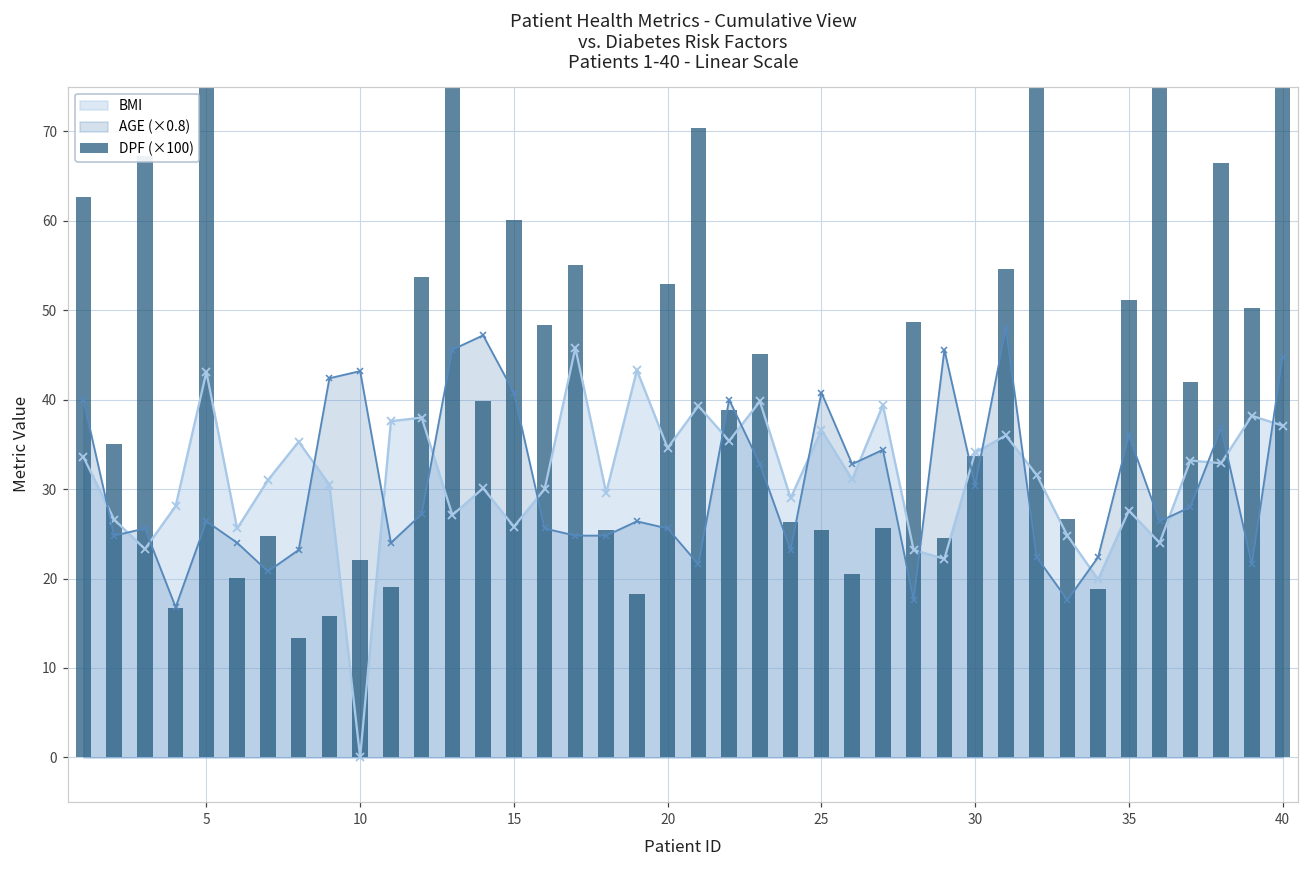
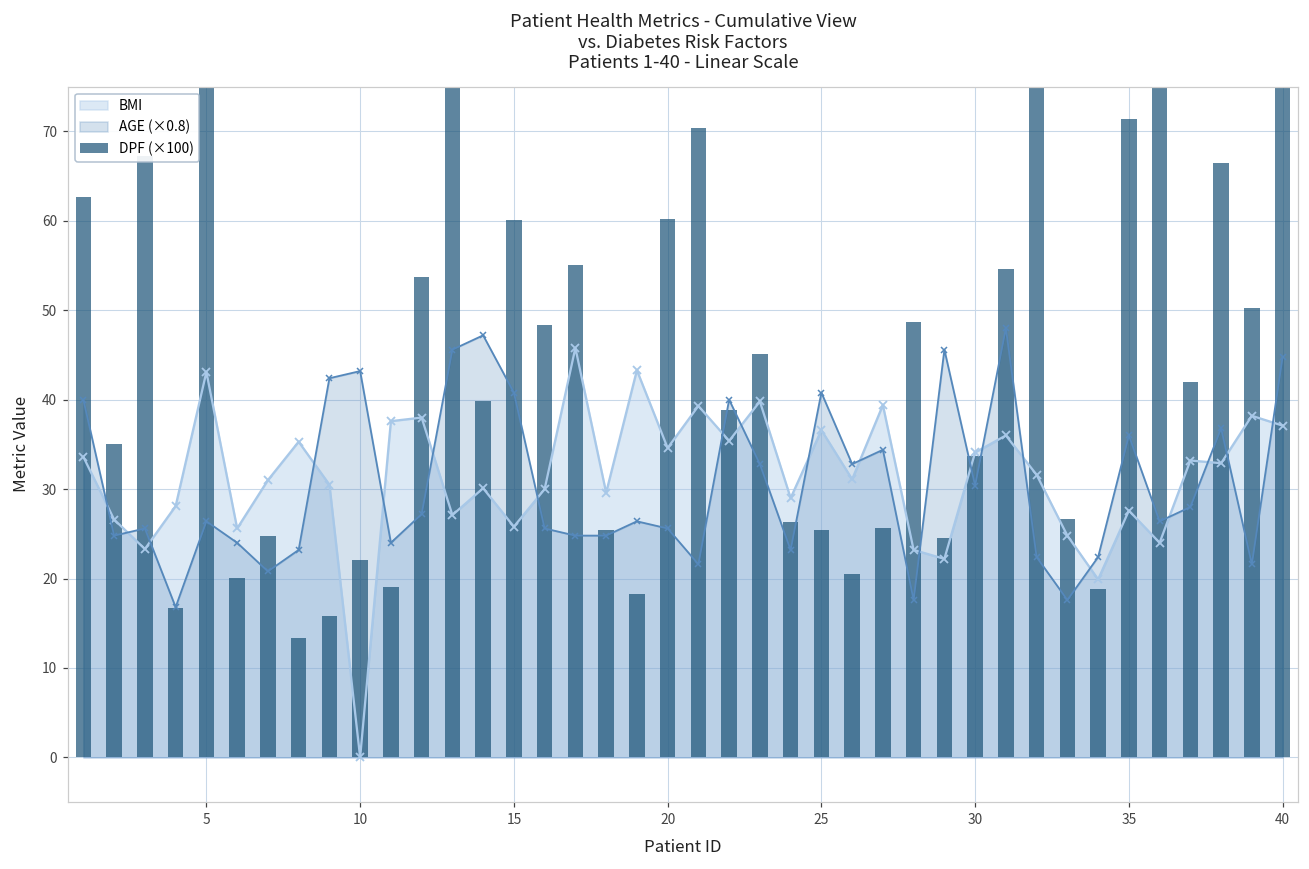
DPF (×100), 20: 53 -> 60
DPF (×100), 35: 51 -> 71
